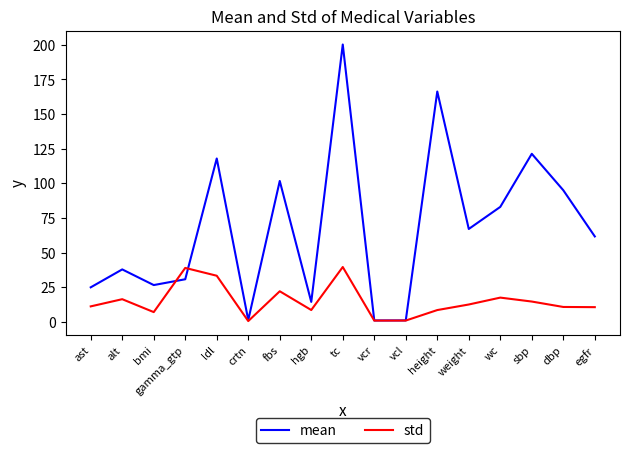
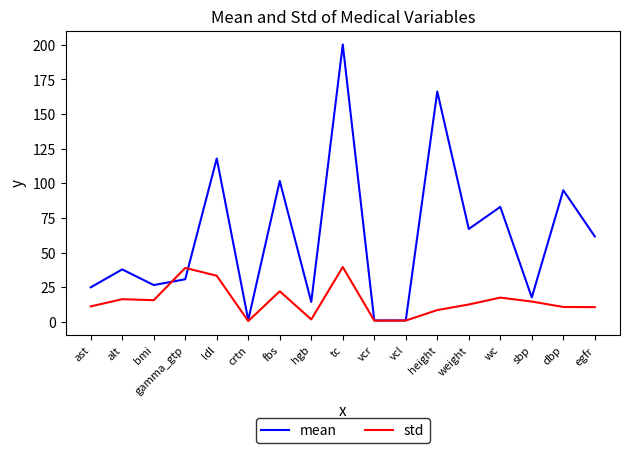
std, bmi: 7 -> 16
std, hgb: 9 -> 2
mean, sbp: 121 -> 18
